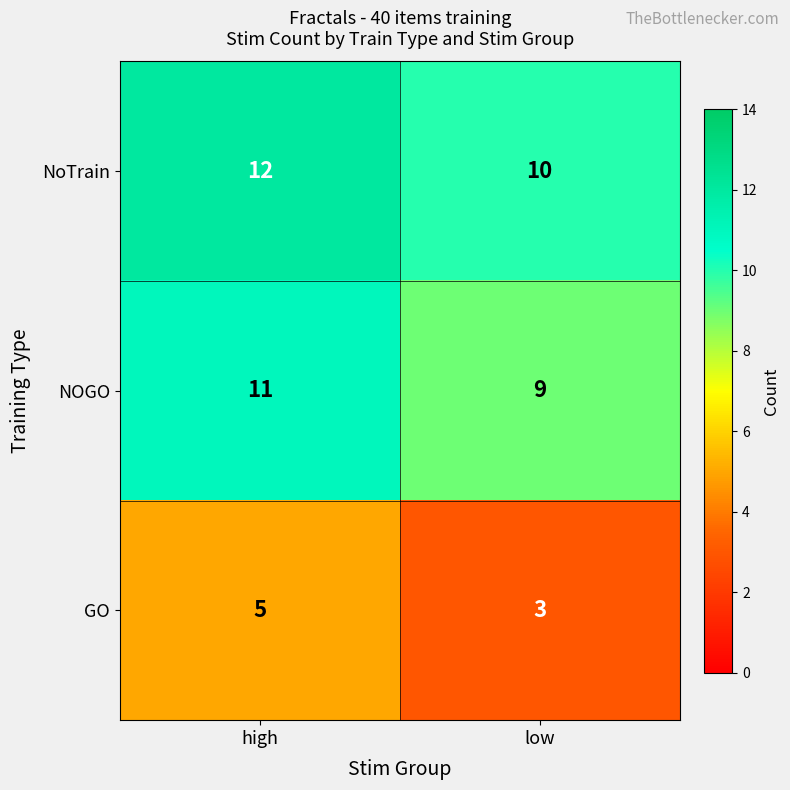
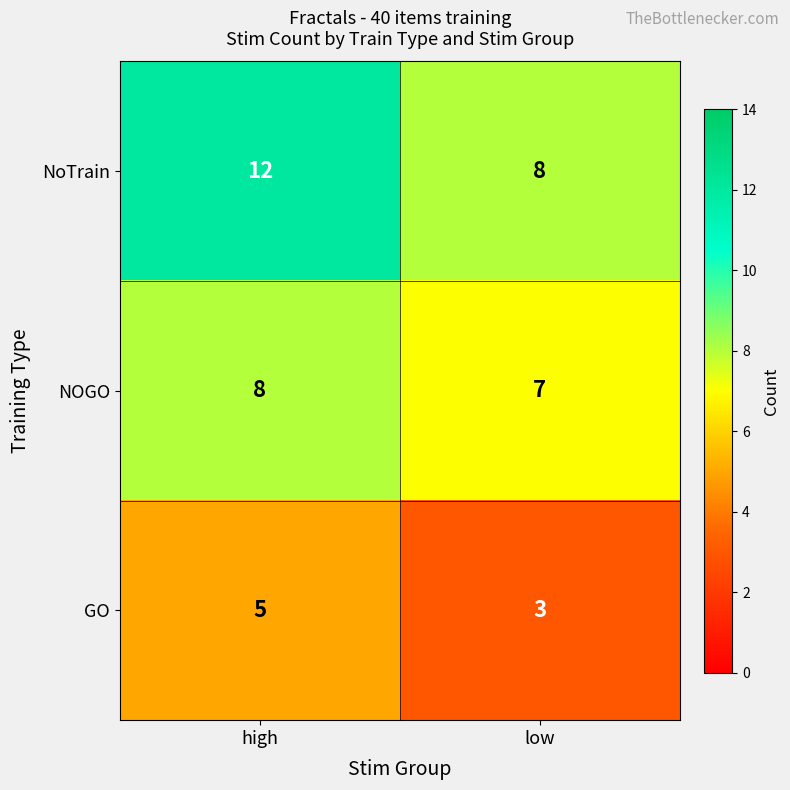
NoTrain, low: 10 -> 8
NOGO, high: 11 -> 8
NOGO, low: 9 -> 7
